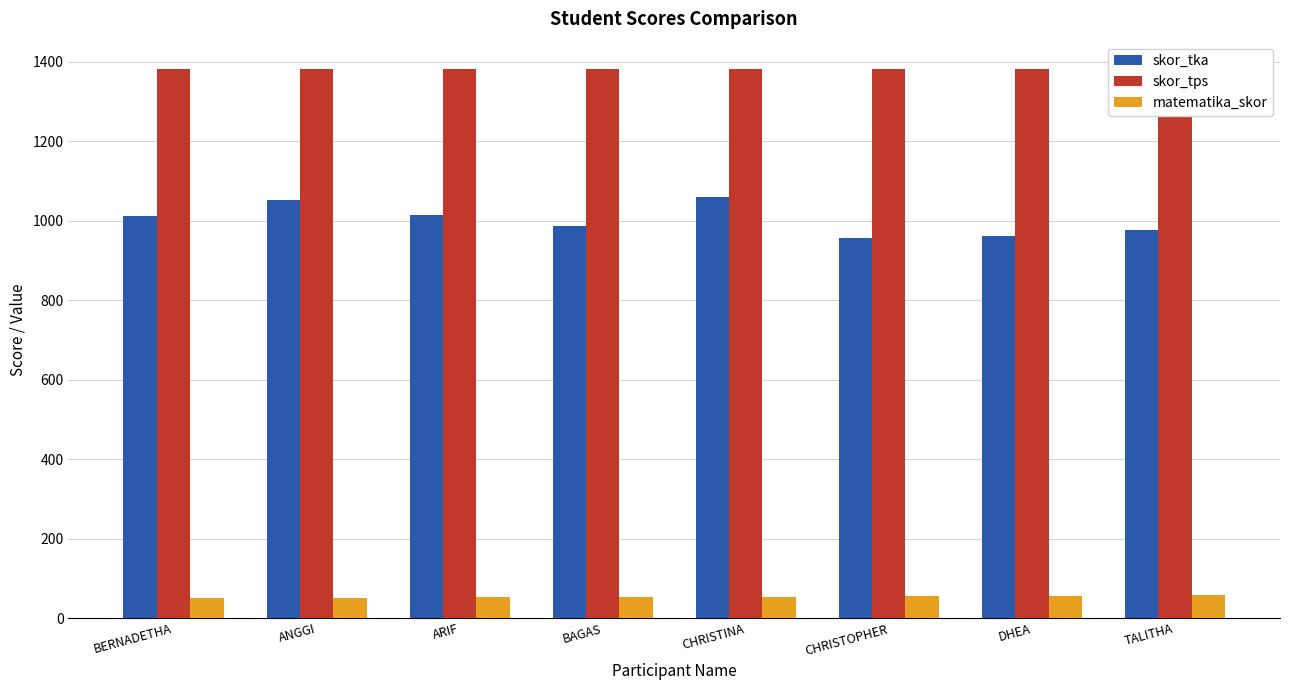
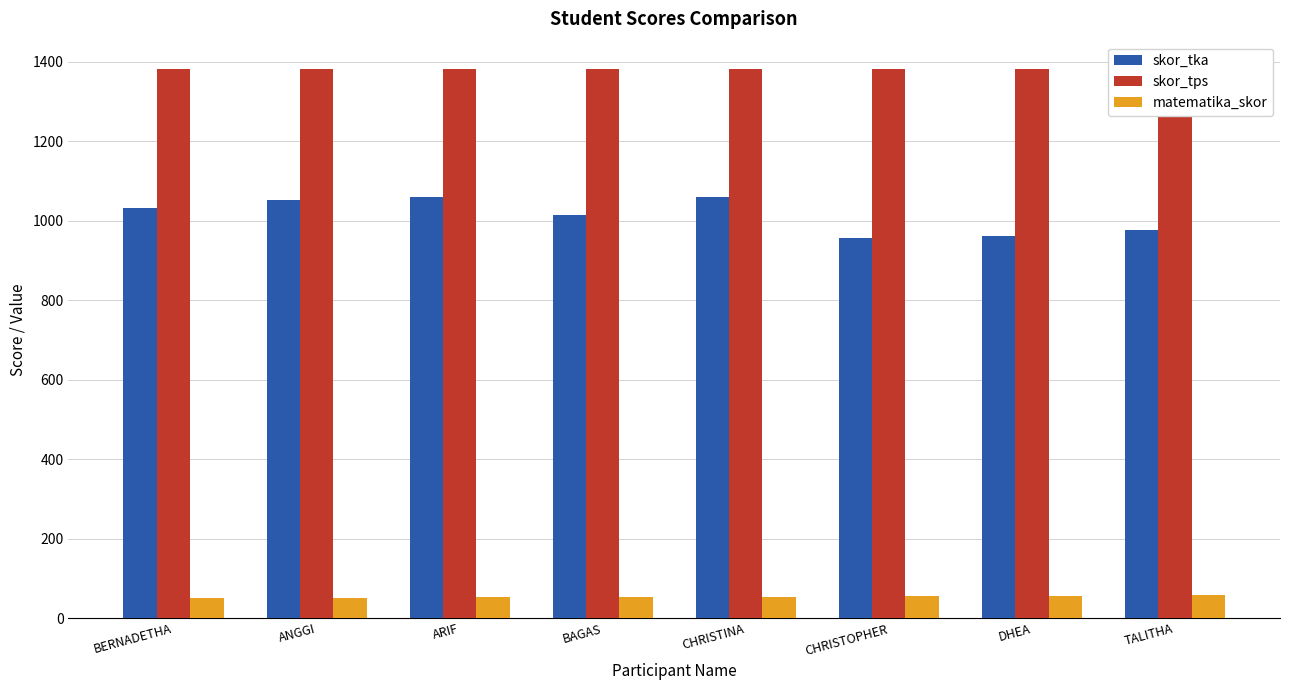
skor_tka, BERNADETHA: 1010 -> 1030
skor_tka, ARIF: 1010 -> 1060
skor_tka, BAGAS: 990 -> 1020
